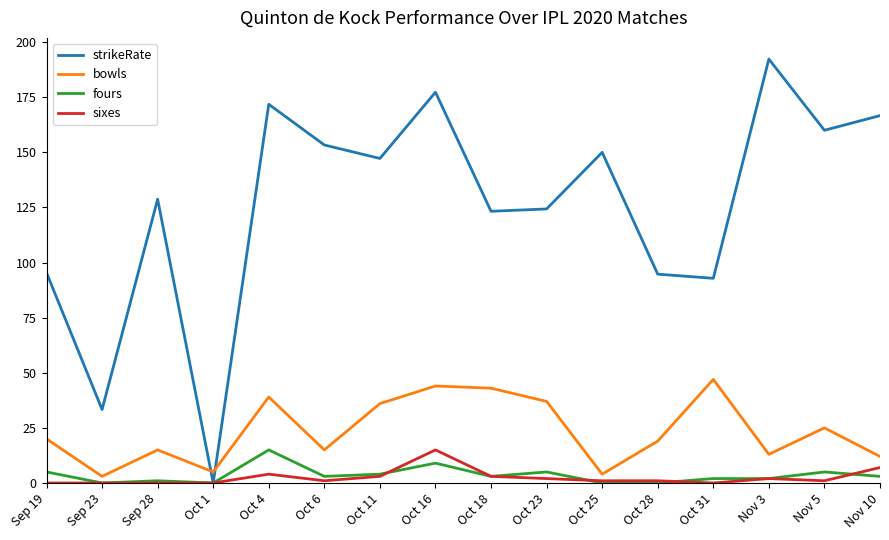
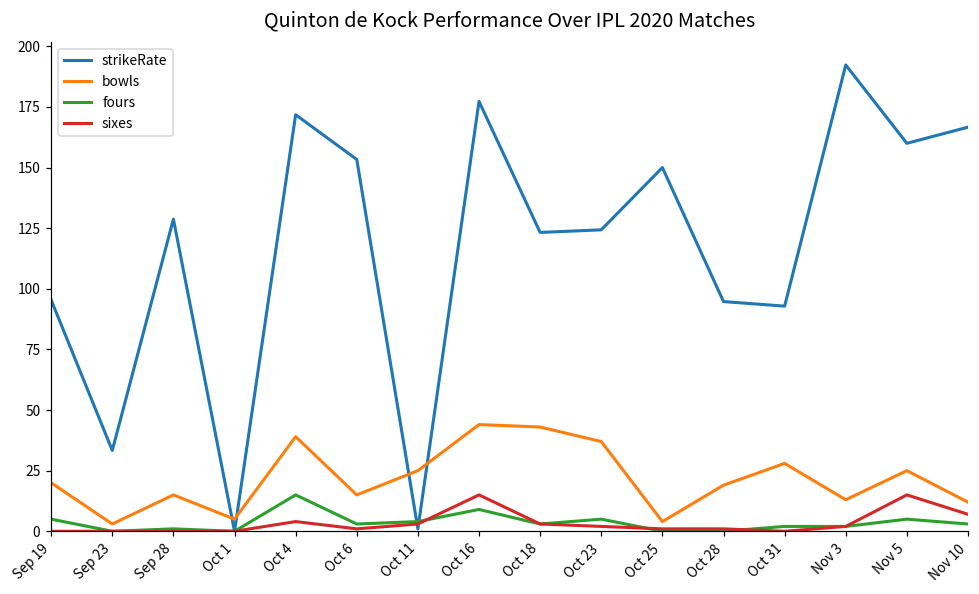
strikeRate, Oct 11: 147 -> 1
bowls, Oct 11: 36 -> 25
bowls, Oct 31: 47 -> 28
sixes, Nov 5: 1 -> 15
